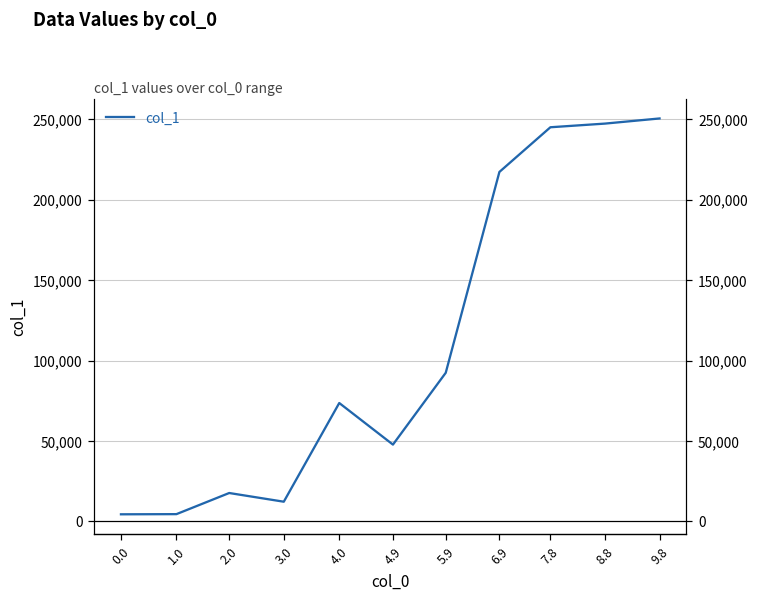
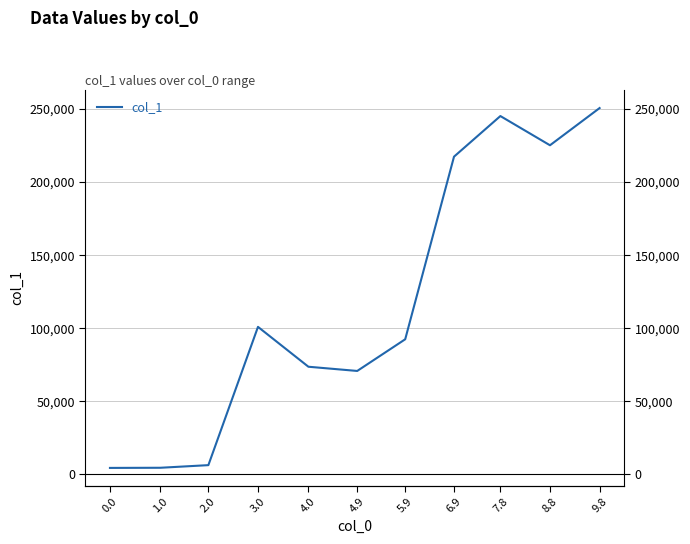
2.0: 18,000 -> 6,000
3.0: 12,000 -> 101,000
4.9: 48,000 -> 71,000
8.8: 247,000 -> 225,000
